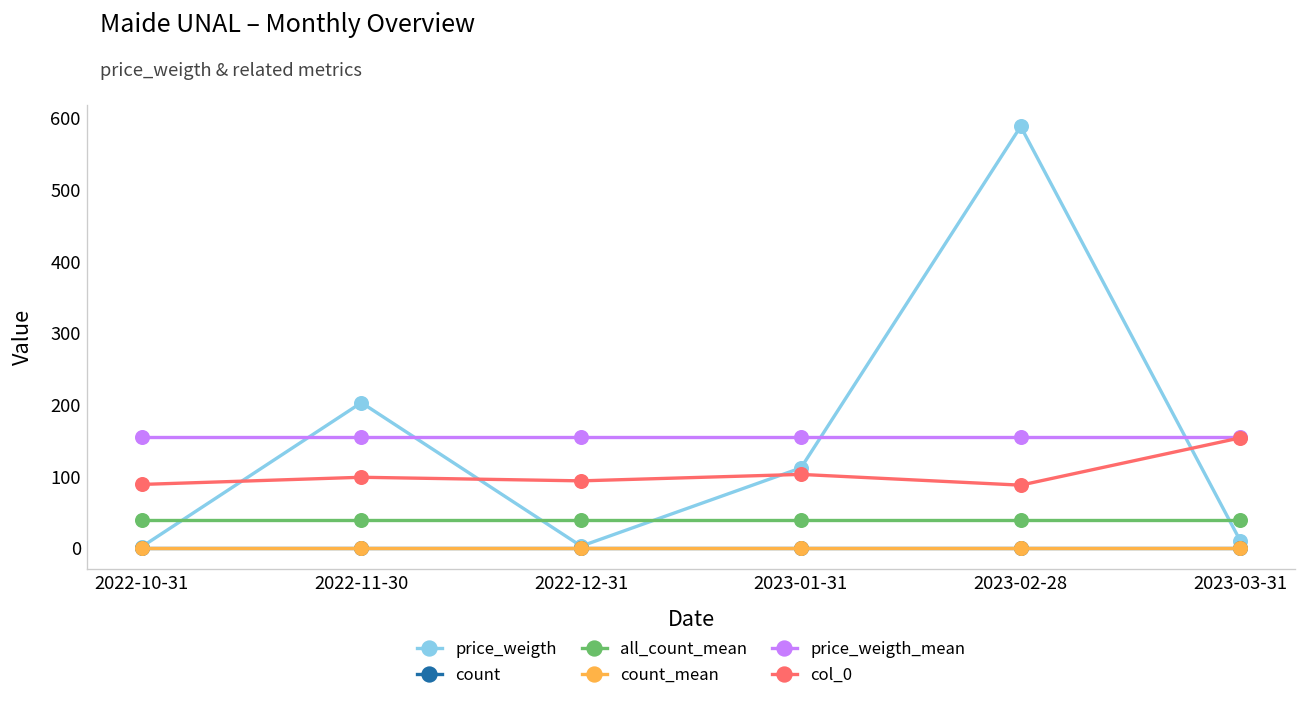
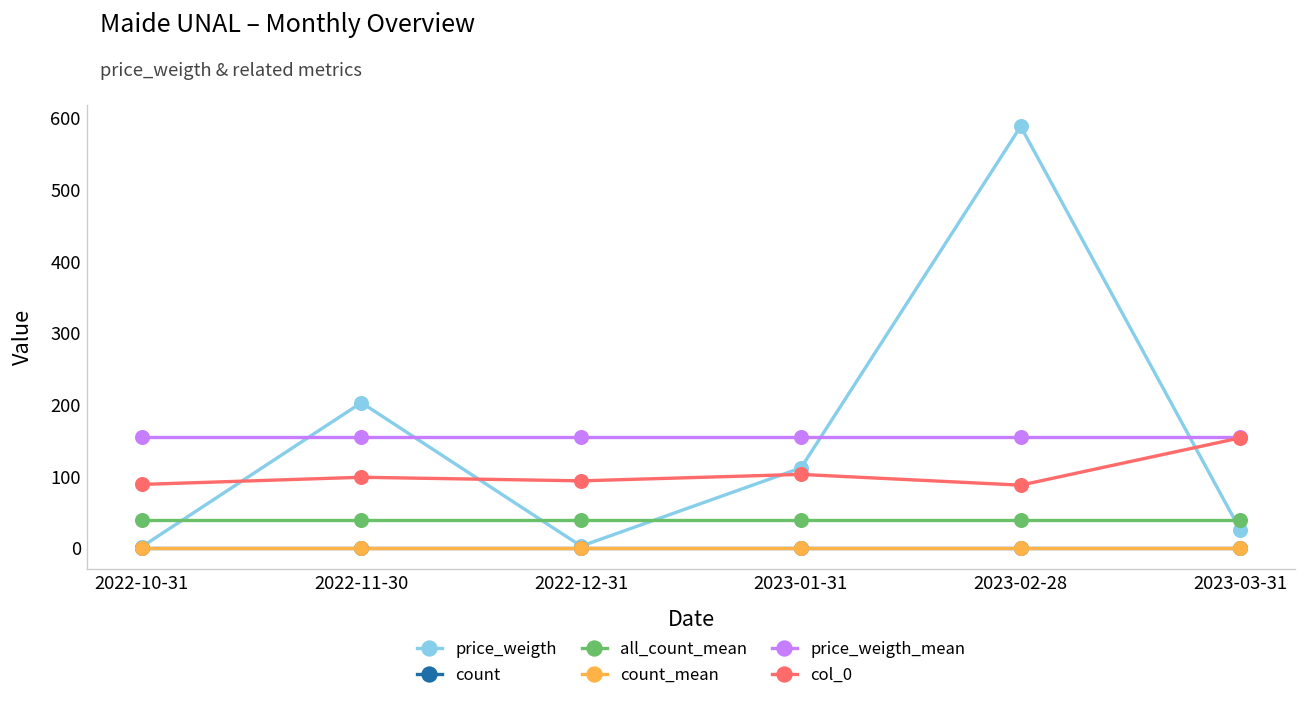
price_weigth, 2023-03-31: 10 -> 30
